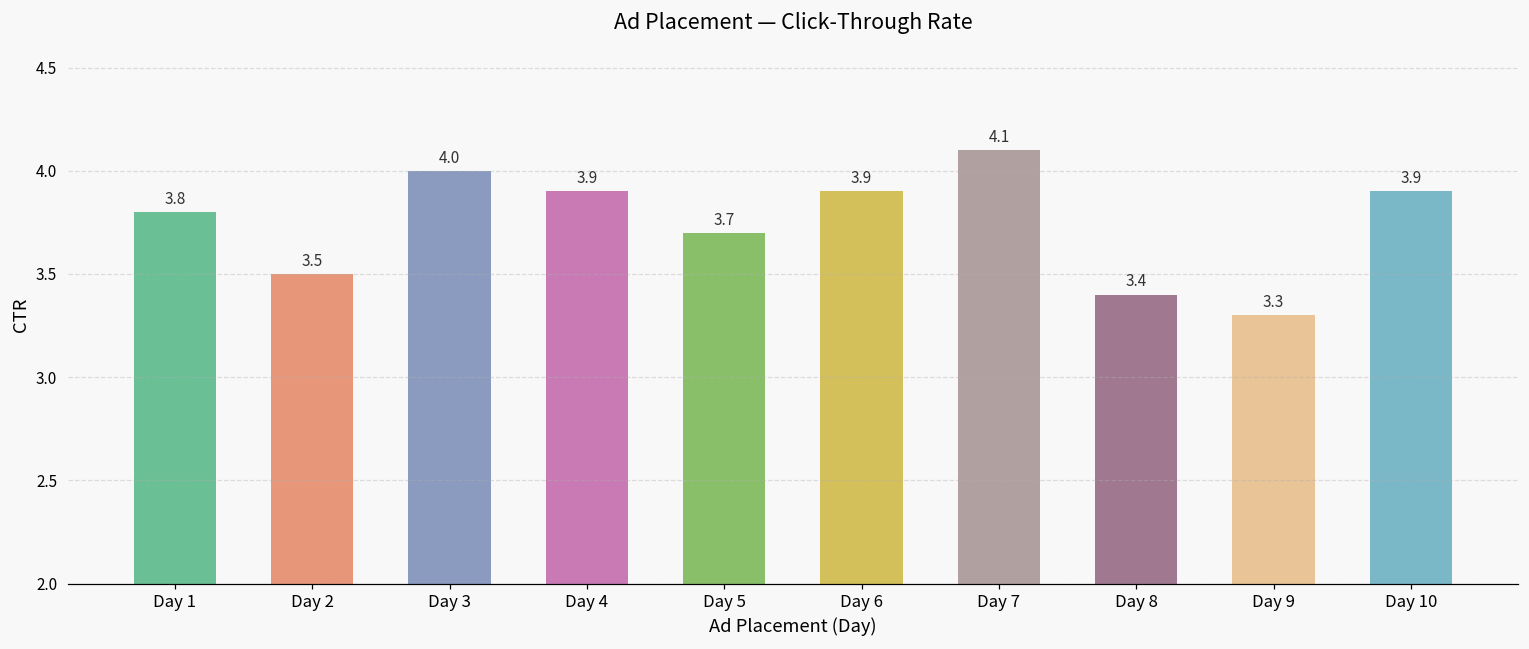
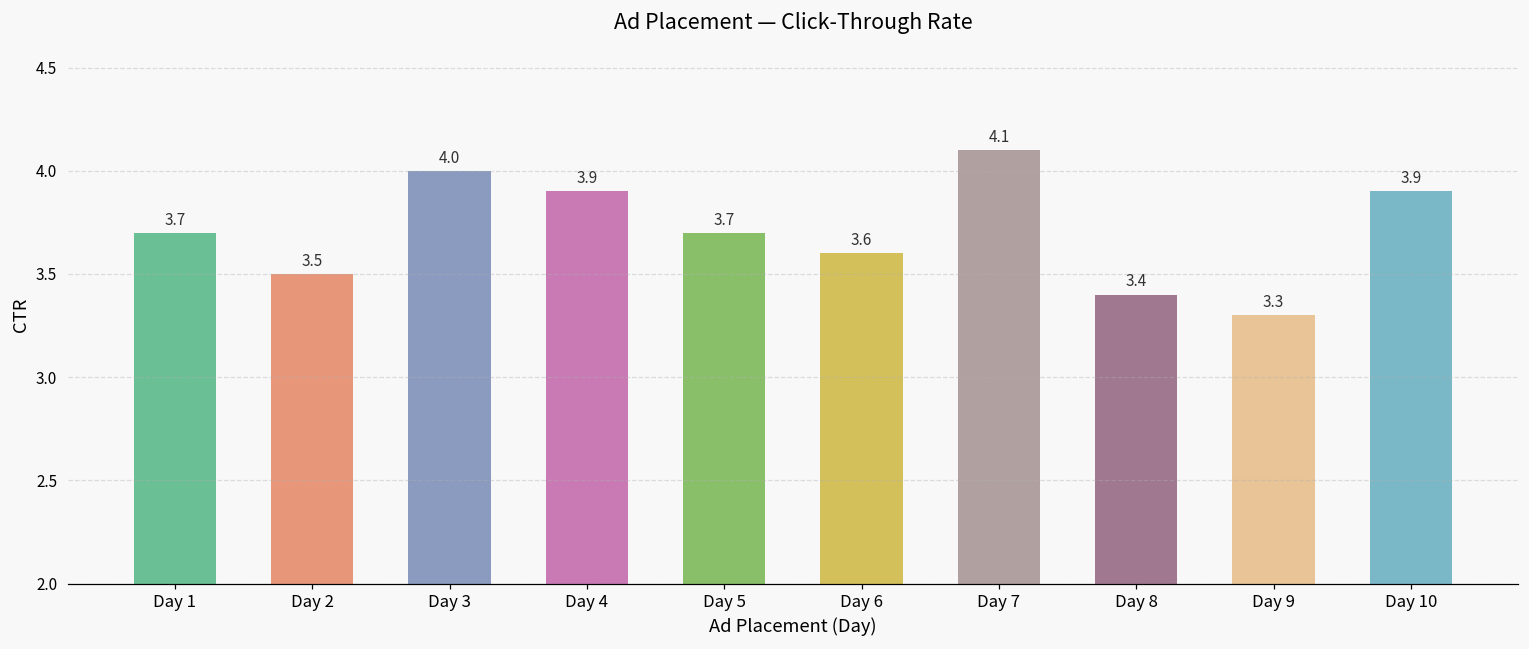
Day 1: 3.8 -> 3.7
Day 6: 3.9 -> 3.6
